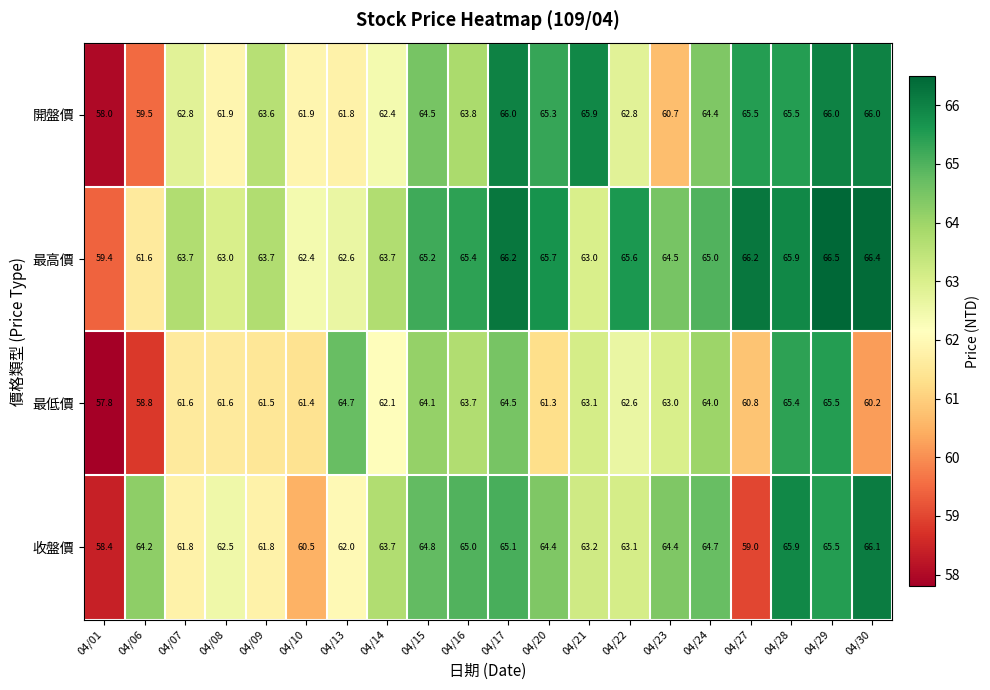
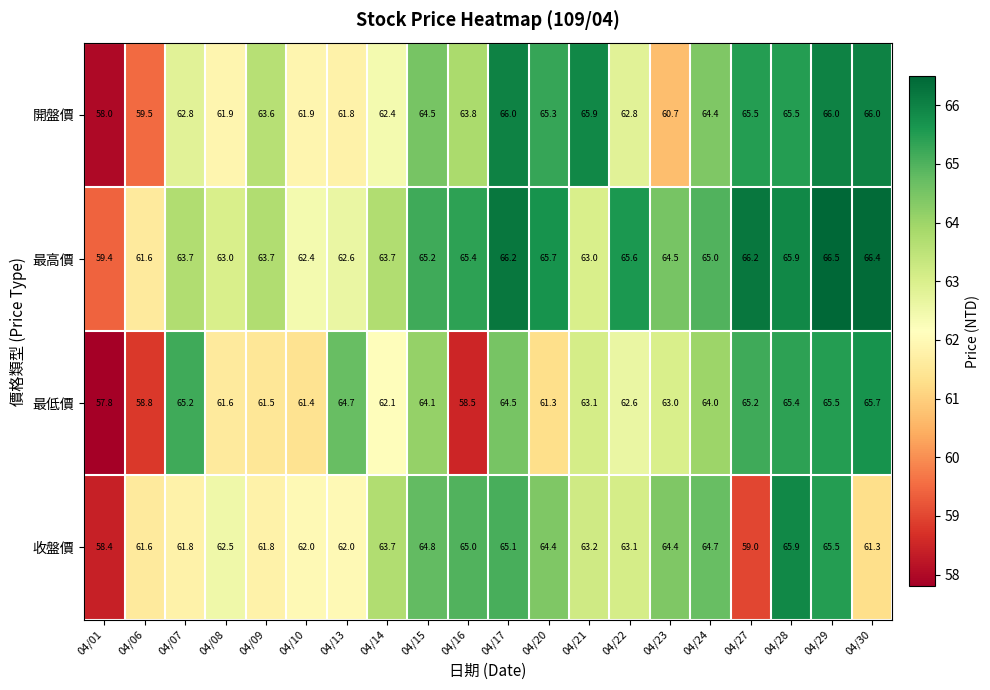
最低價, 04/07: 61.6 -> 65.2
最低價, 04/16: 63.7 -> 58.5
最低價, 04/27: 60.8 -> 65.2
最低價, 04/30: 60.2 -> 65.7
收盤價, 04/06: 64.2 -> 61.6
收盤價, 04/10: 60.5 -> 62.0
收盤價, 04/30: 66.1 -> 61.3
